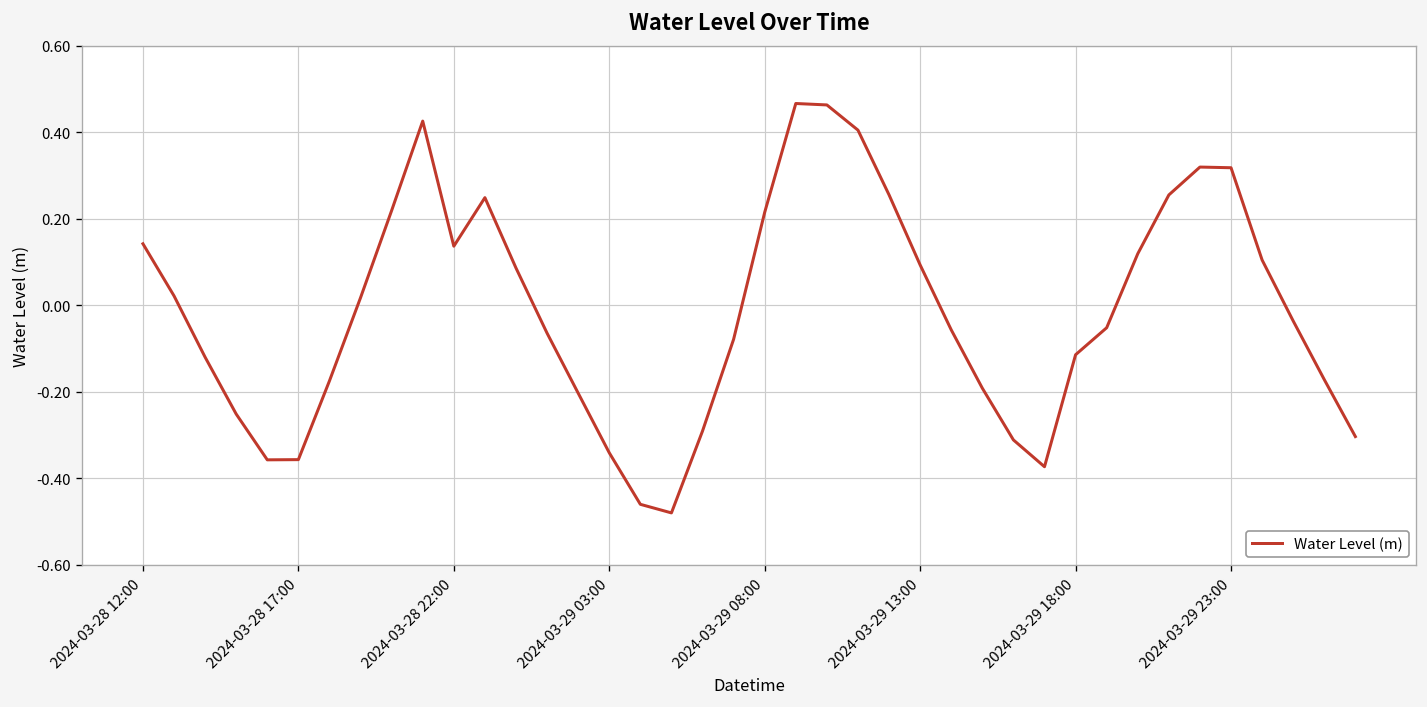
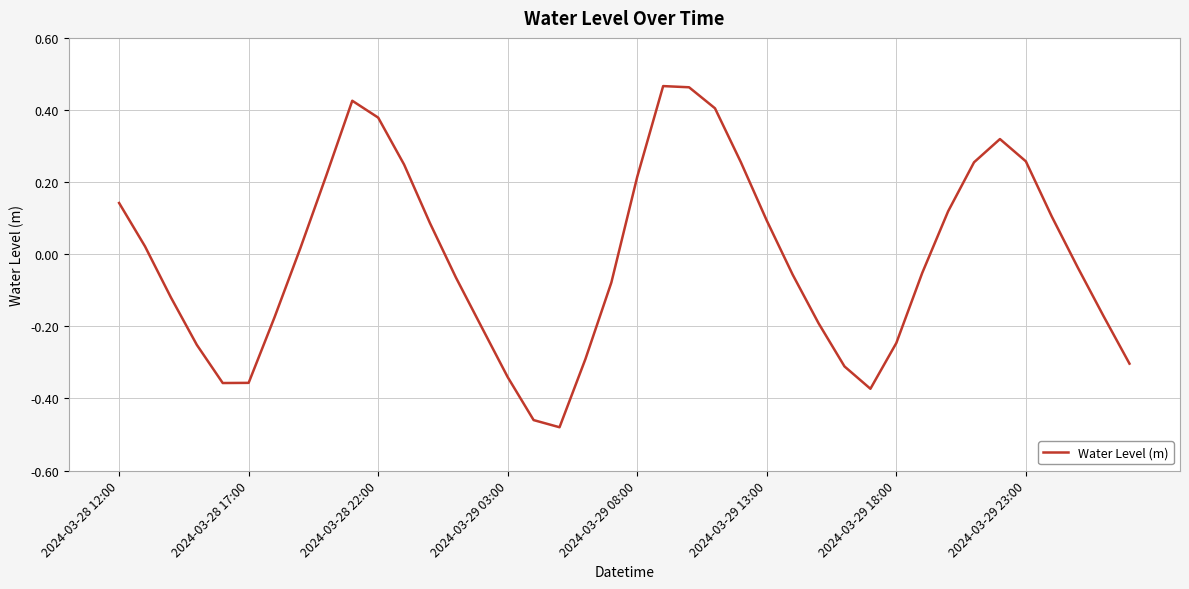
2024-03-28 22:00: 0.14 -> 0.38
2024-03-29 18:00: -0.11 -> -0.25
2024-03-29 23:00: 0.32 -> 0.26
